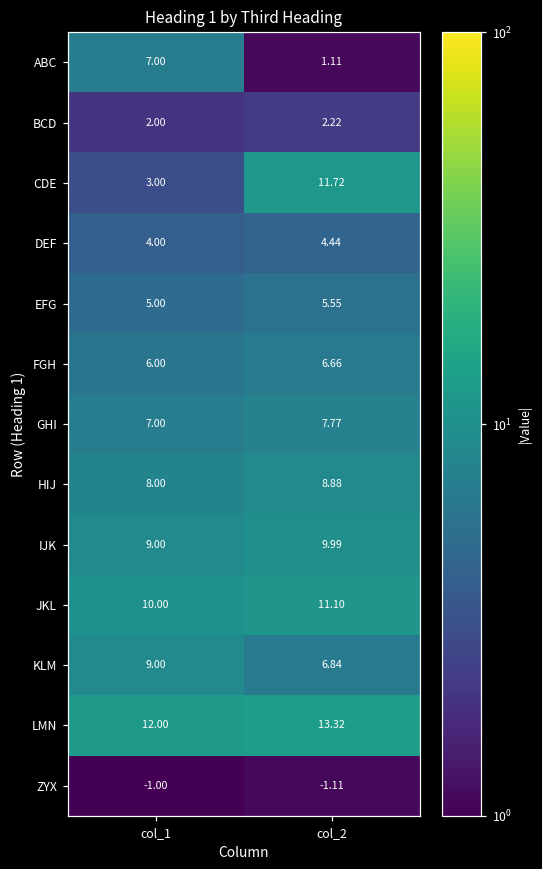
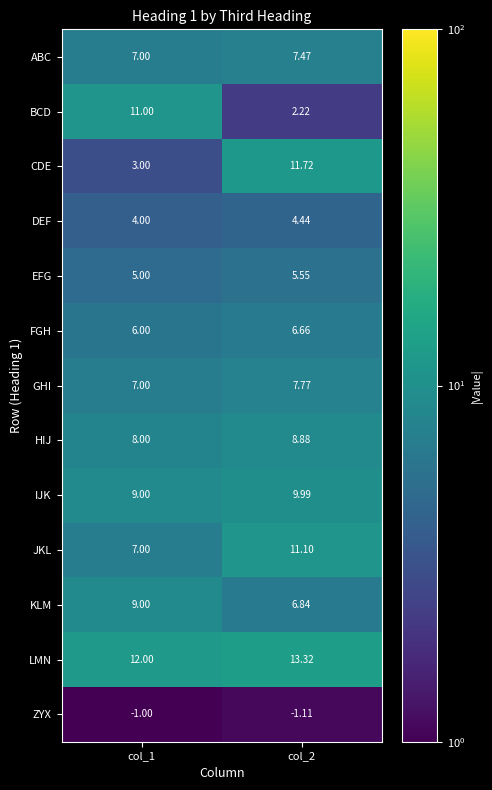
ABC, col_2: 1.11 -> 7.47
BCD, col_1: 2.00 -> 11.00
JKL, col_1: 10.00 -> 7.00
